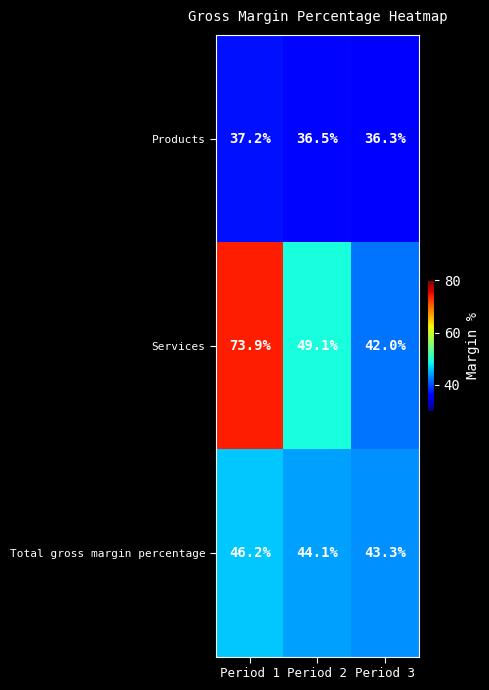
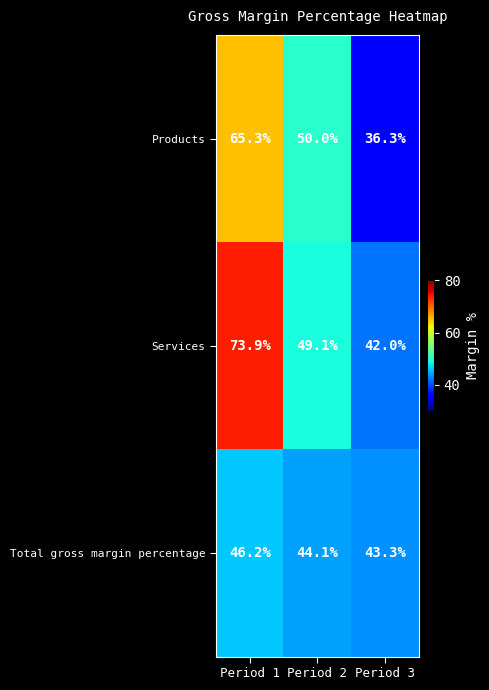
Products, Period 1: 37.2% -> 65.3%
Products, Period 2: 36.5% -> 50.0%
